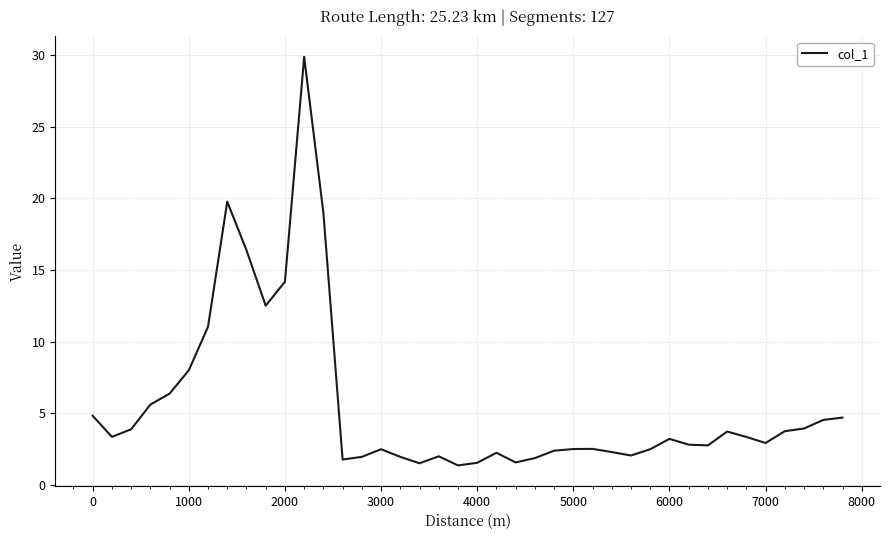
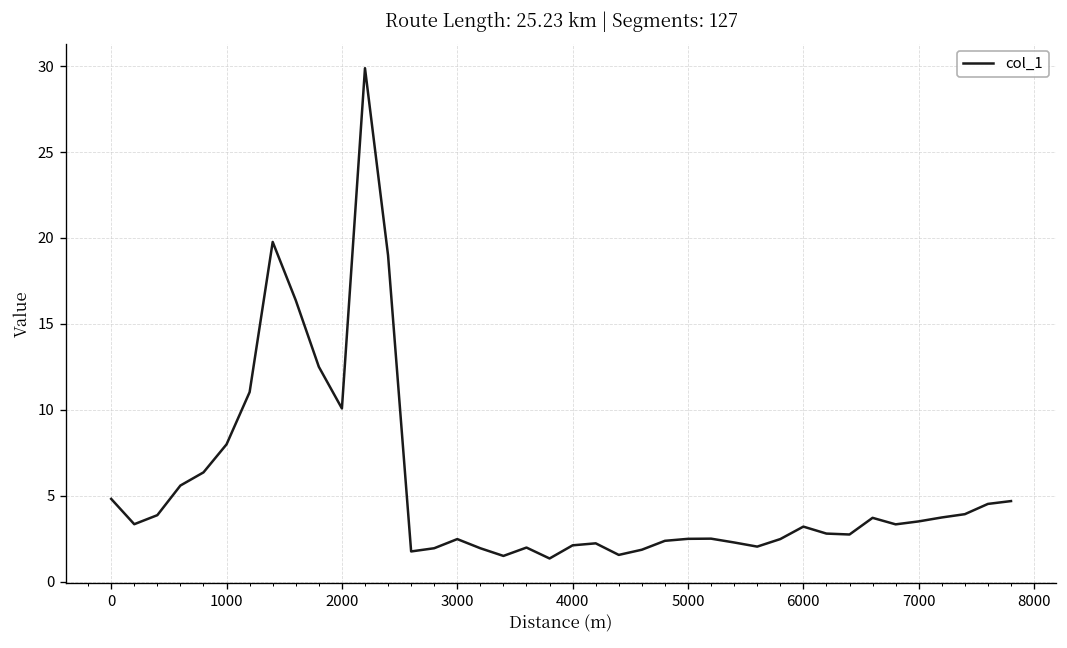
2000: 14.2 -> 10.1
4000: 1.5 -> 2.1
7000: 2.9 -> 3.5
